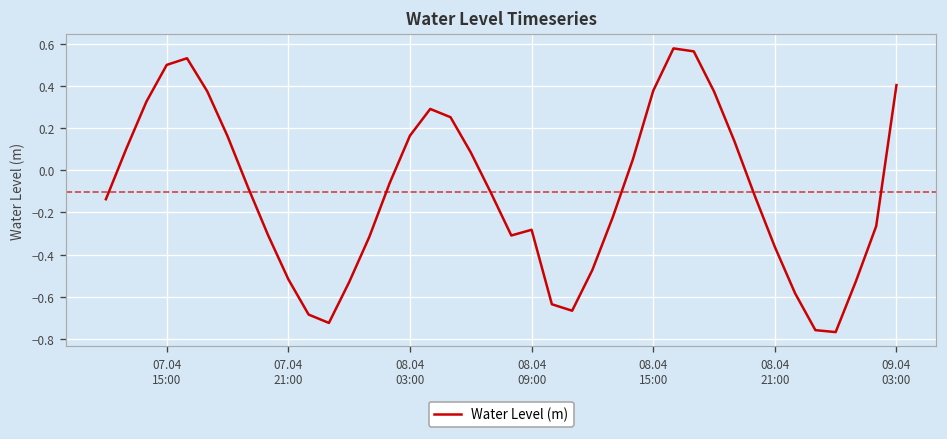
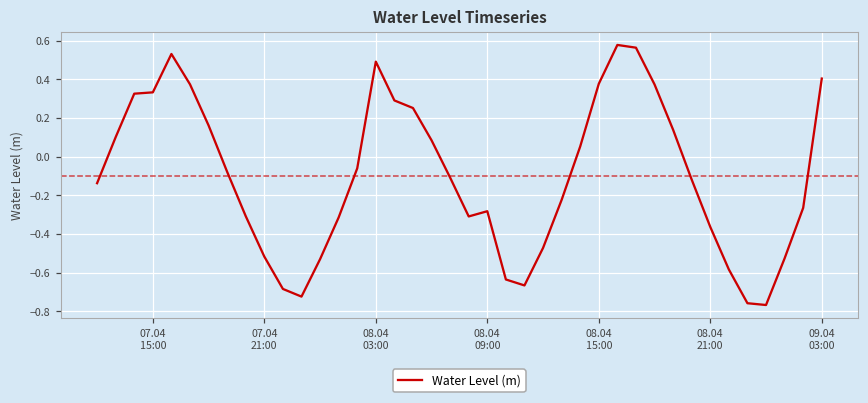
07.04 15:00: 0.50 -> 0.33
08.04 03:00: 0.16 -> 0.49
